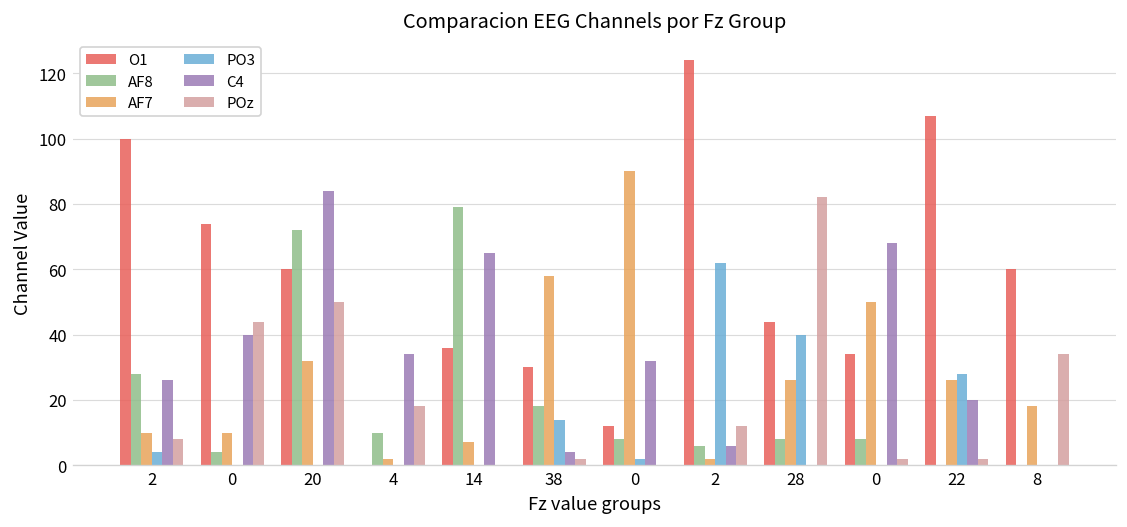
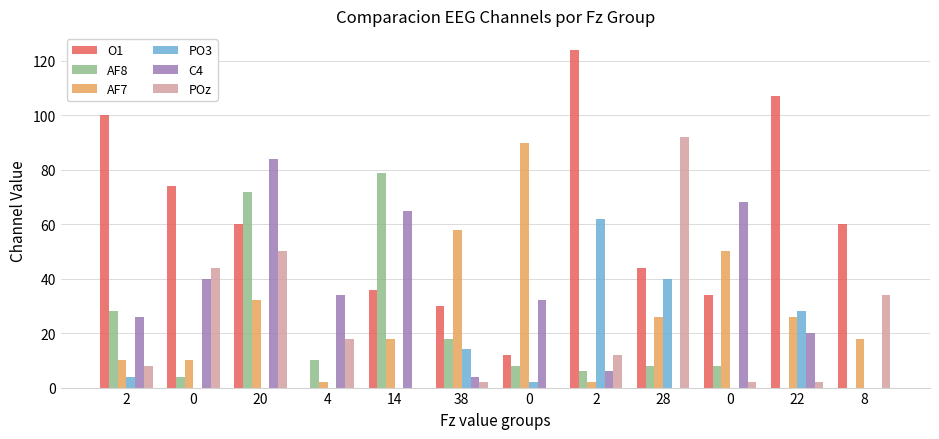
AF7, 14: 7 -> 18
POz, 28: 82 -> 92
